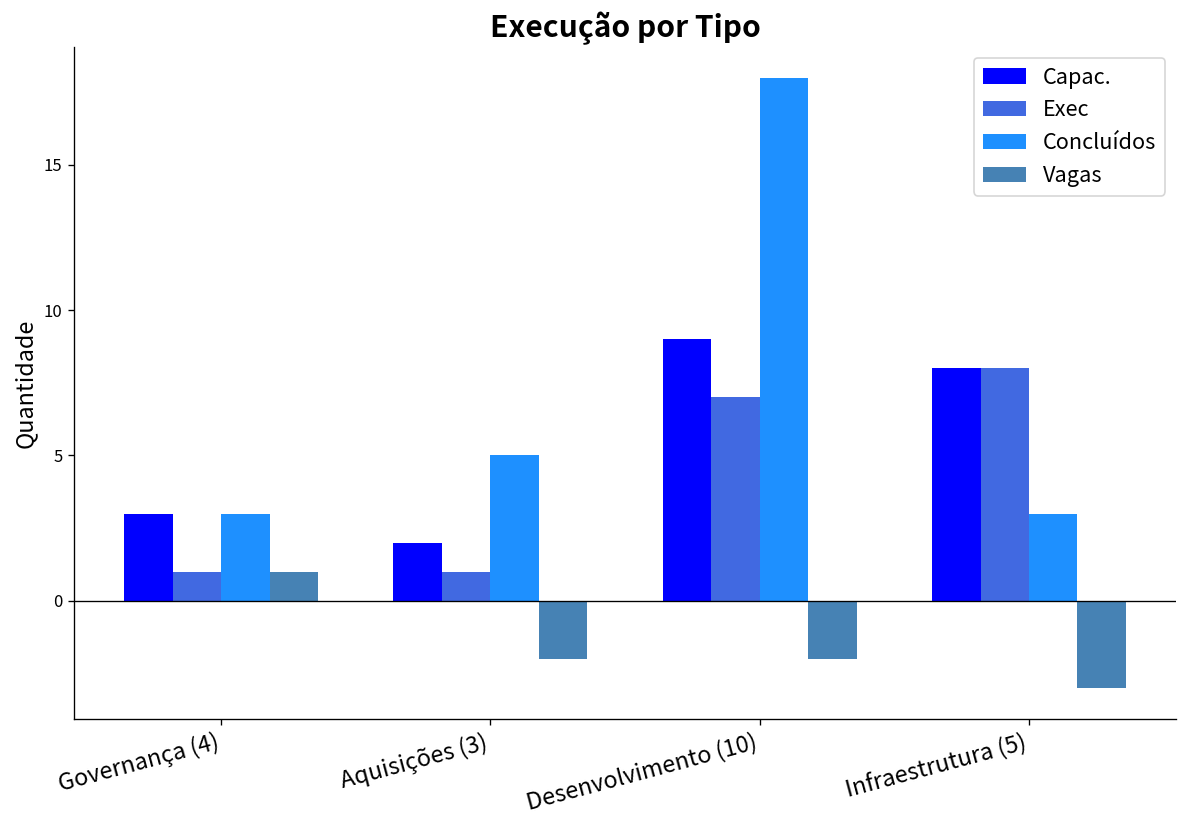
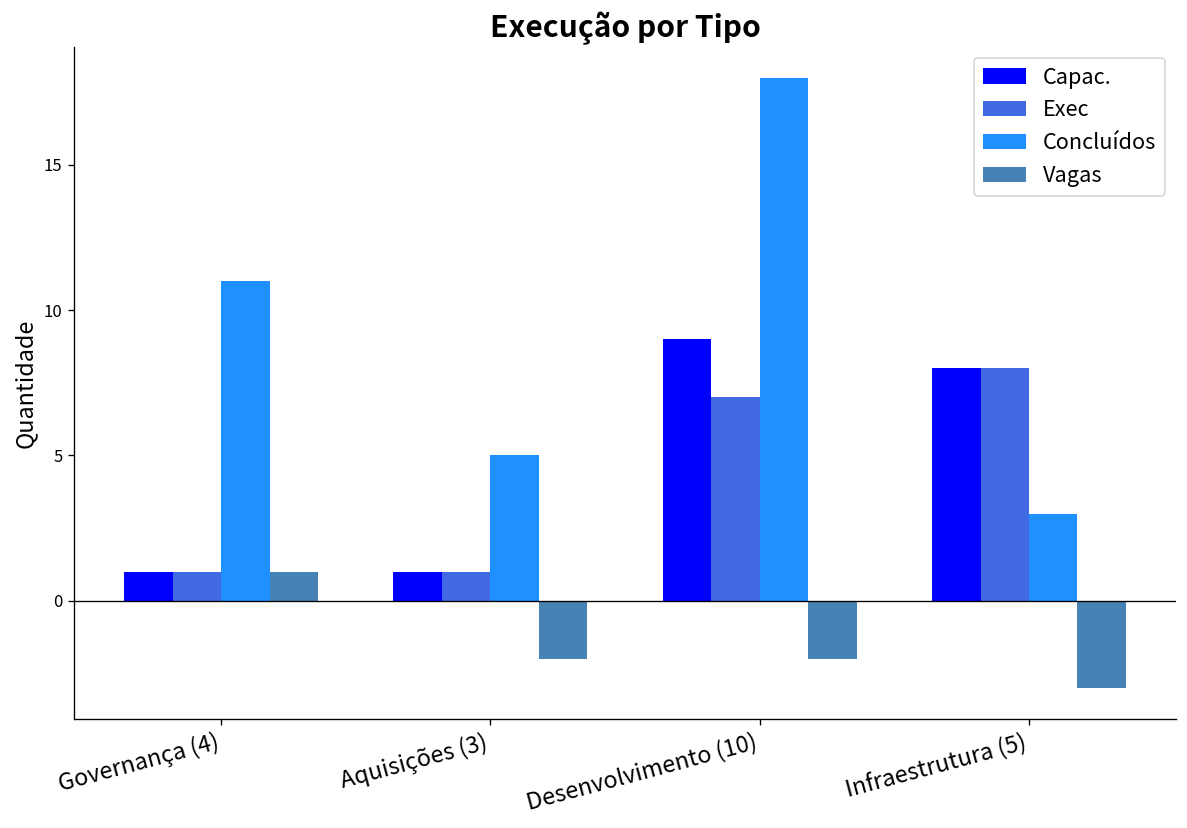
Capac., Governança (4): 3 -> 1
Concluídos, Governança (4): 3 -> 11
Capac., Aquisições (3): 2 -> 1
